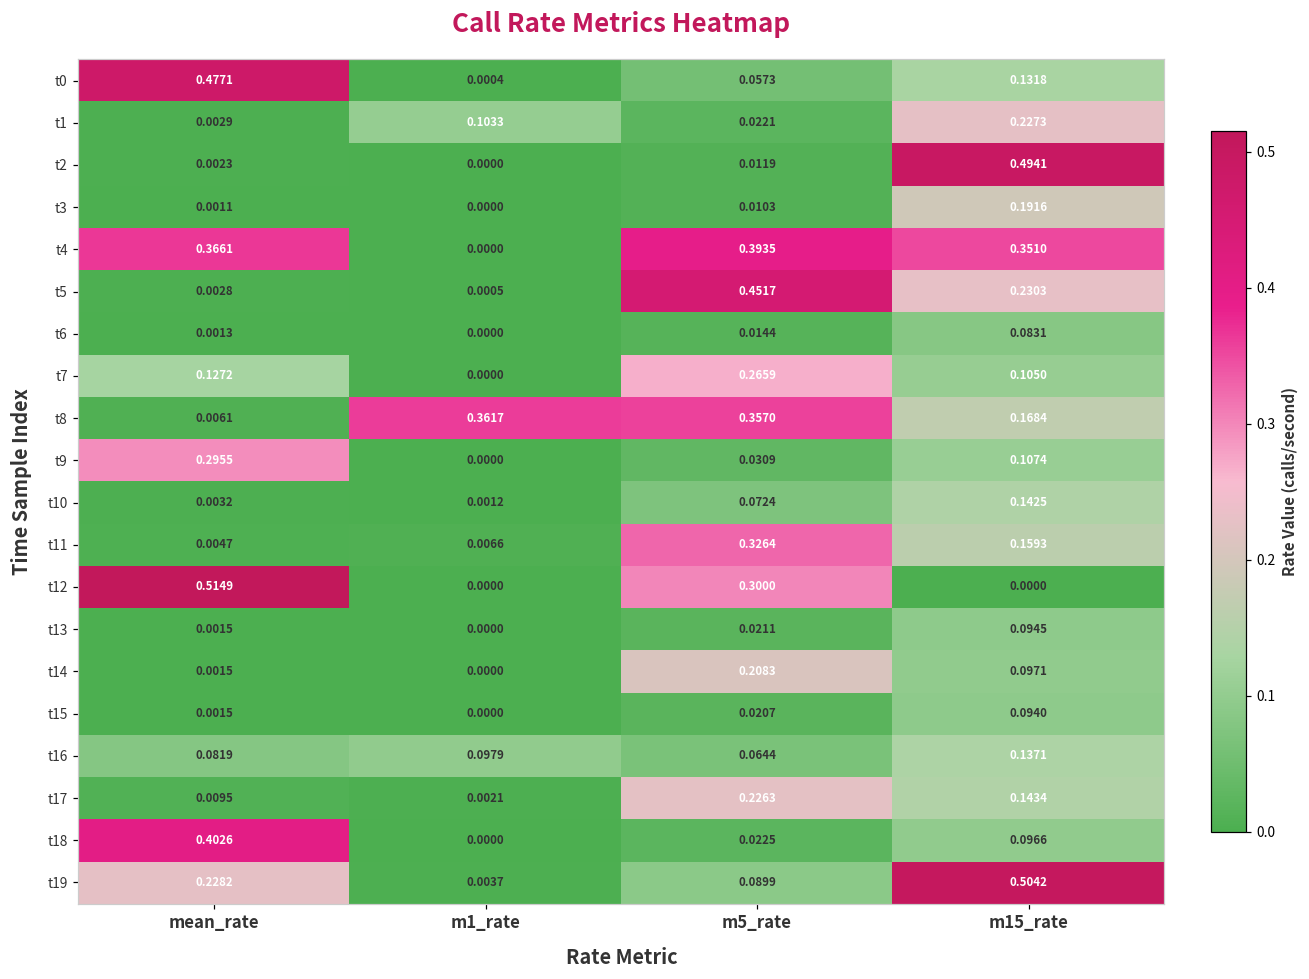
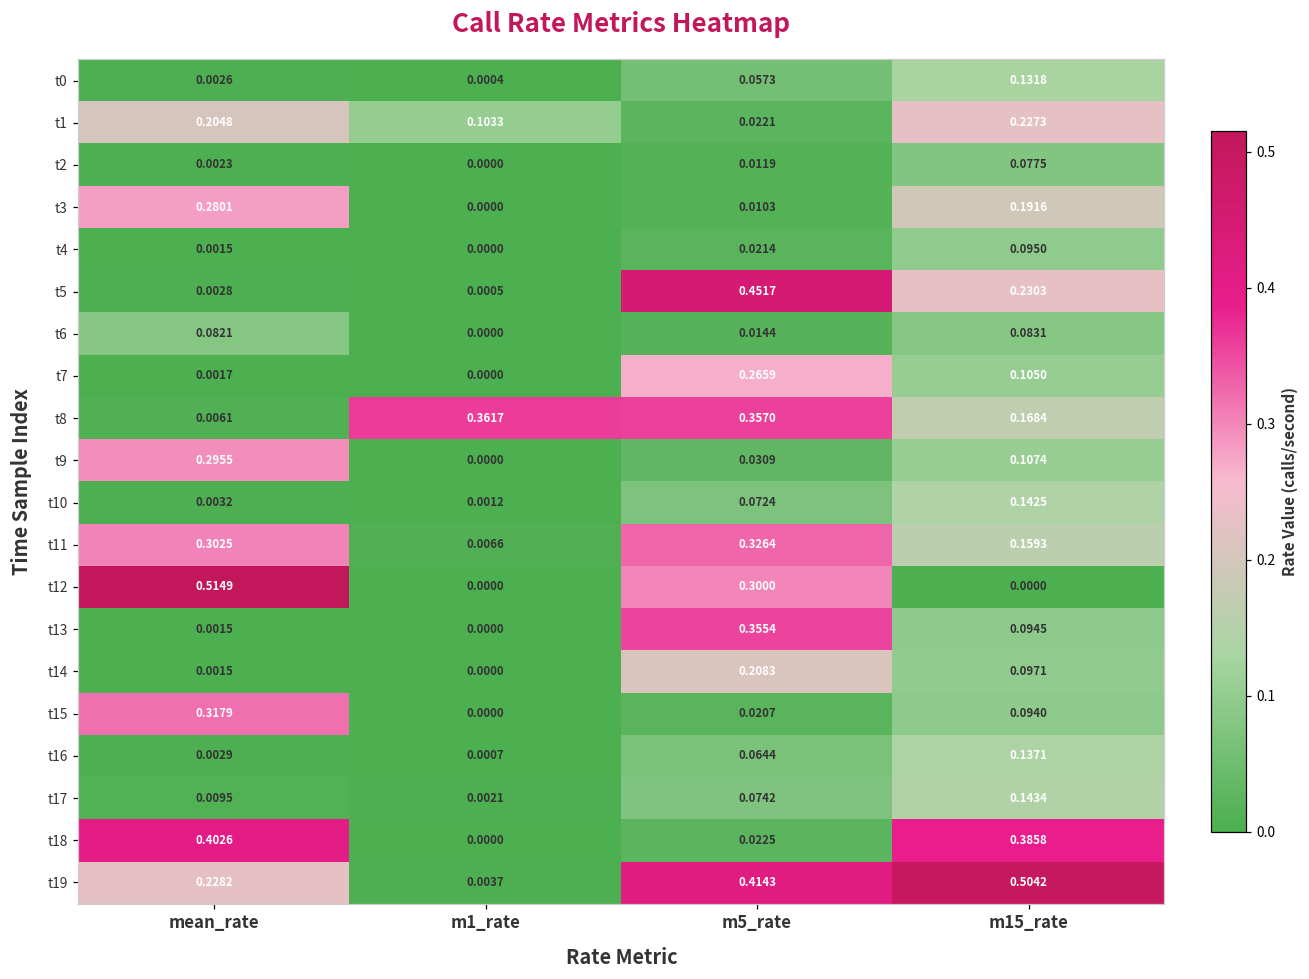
t0, mean_rate: 0.4771 -> 0.0026
t1, mean_rate: 0.0029 -> 0.2048
t2, m15_rate: 0.4941 -> 0.0775
t3, mean_rate: 0.0011 -> 0.2801
t4, mean_rate: 0.3661 -> 0.0015
t4, m5_rate: 0.3935 -> 0.0214
t4, m15_rate: 0.3510 -> 0.0950
t6, mean_rate: 0.0013 -> 0.0821
t7, mean_rate: 0.1272 -> 0.0017
t11, mean_rate: 0.0047 -> 0.3025
t13, m5_rate: 0.0211 -> 0.3554
t15, mean_rate: 0.0015 -> 0.3179
t16, mean_rate: 0.0819 -> 0.0029
t16, m1_rate: 0.0979 -> 0.0007
t17, m5_rate: 0.2263 -> 0.0742
t18, m15_rate: 0.0966 -> 0.3858
t19, m5_rate: 0.0899 -> 0.4143
